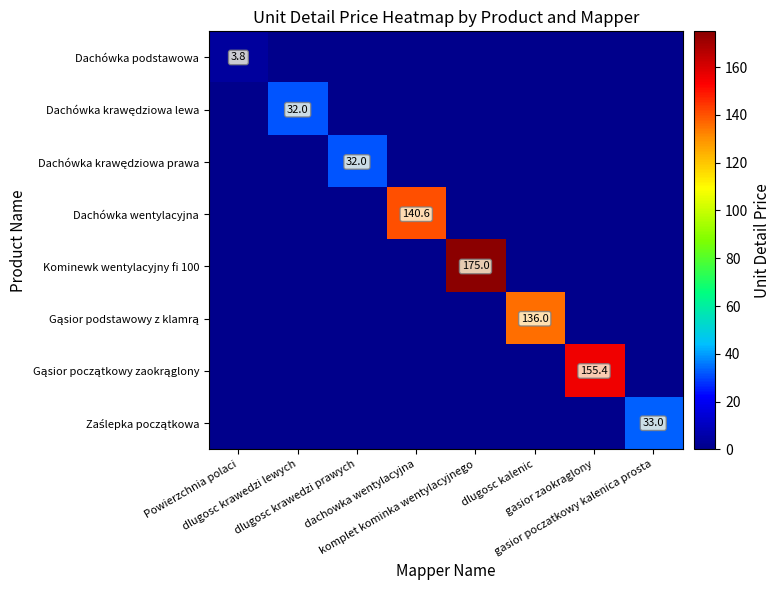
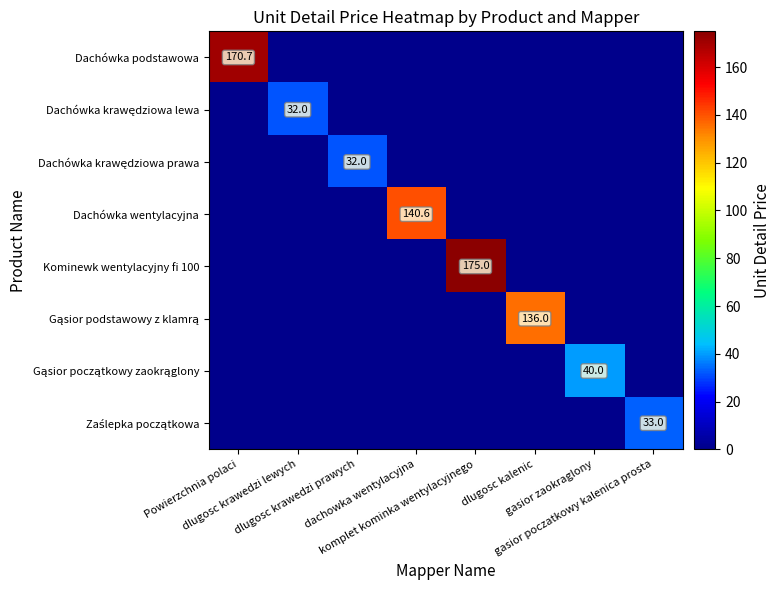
Dachówka podstawowa, Powierzchnia polaci: 3.8 -> 170.7
Gąsior początkowy zaokrąglony, gasior zaokraglony: 155.4 -> 40.0
